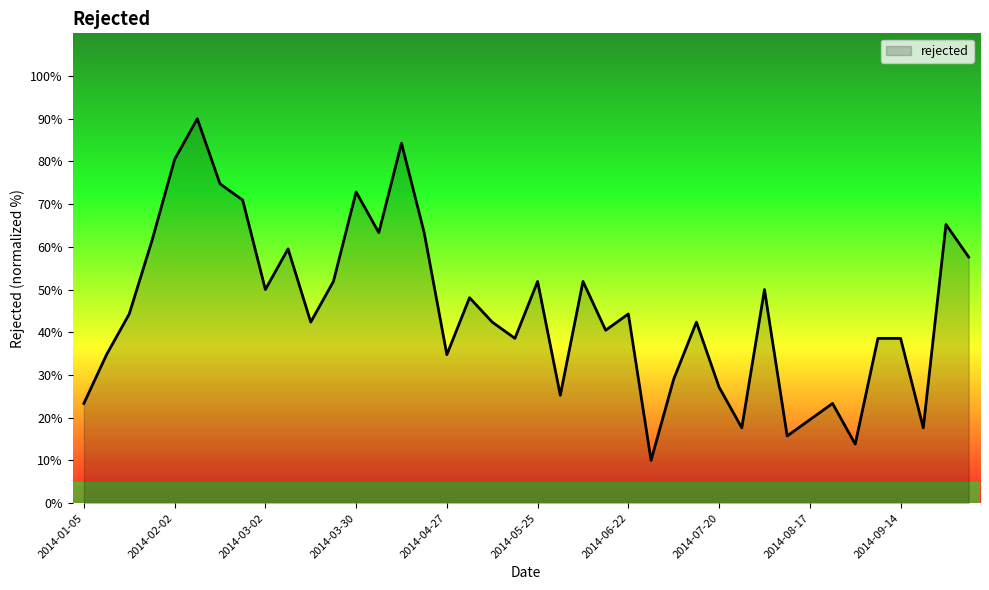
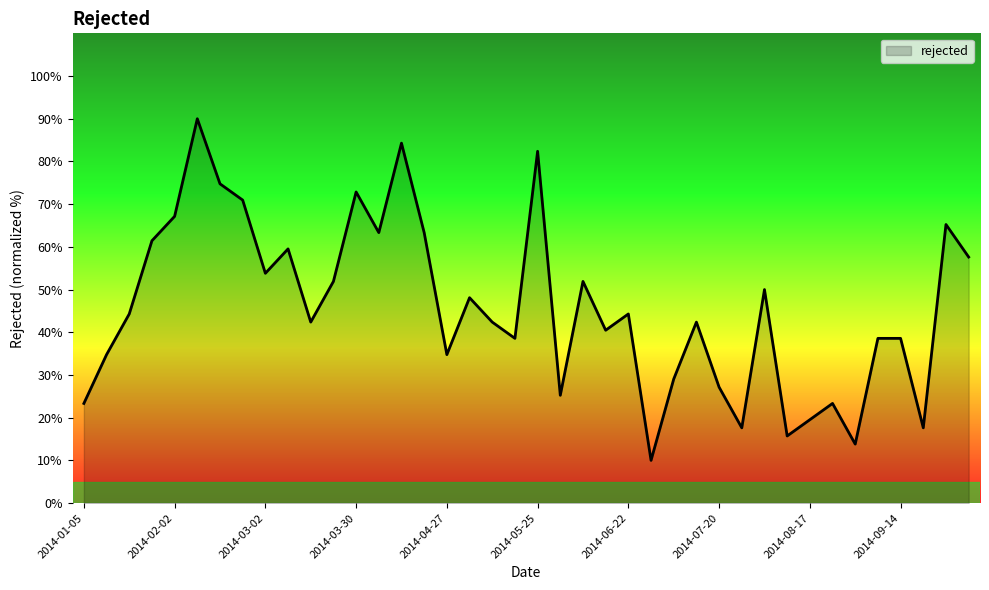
2014-02-02: 80% -> 67%
2014-03-02: 50% -> 54%
2014-05-25: 52% -> 82%
